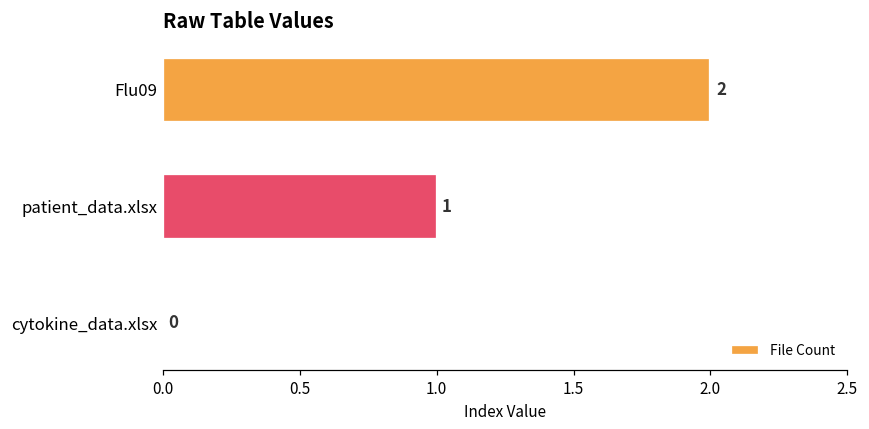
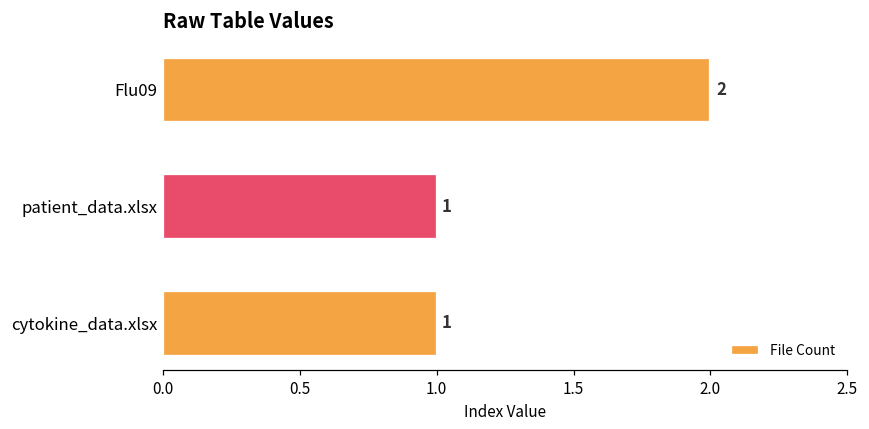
cytokine_data.xlsx: 0 -> 1
